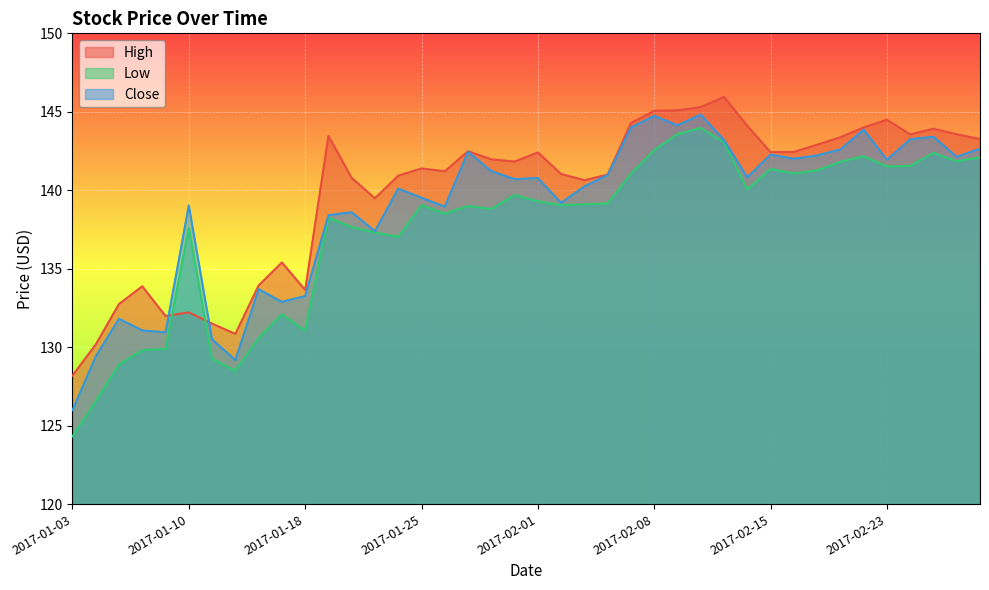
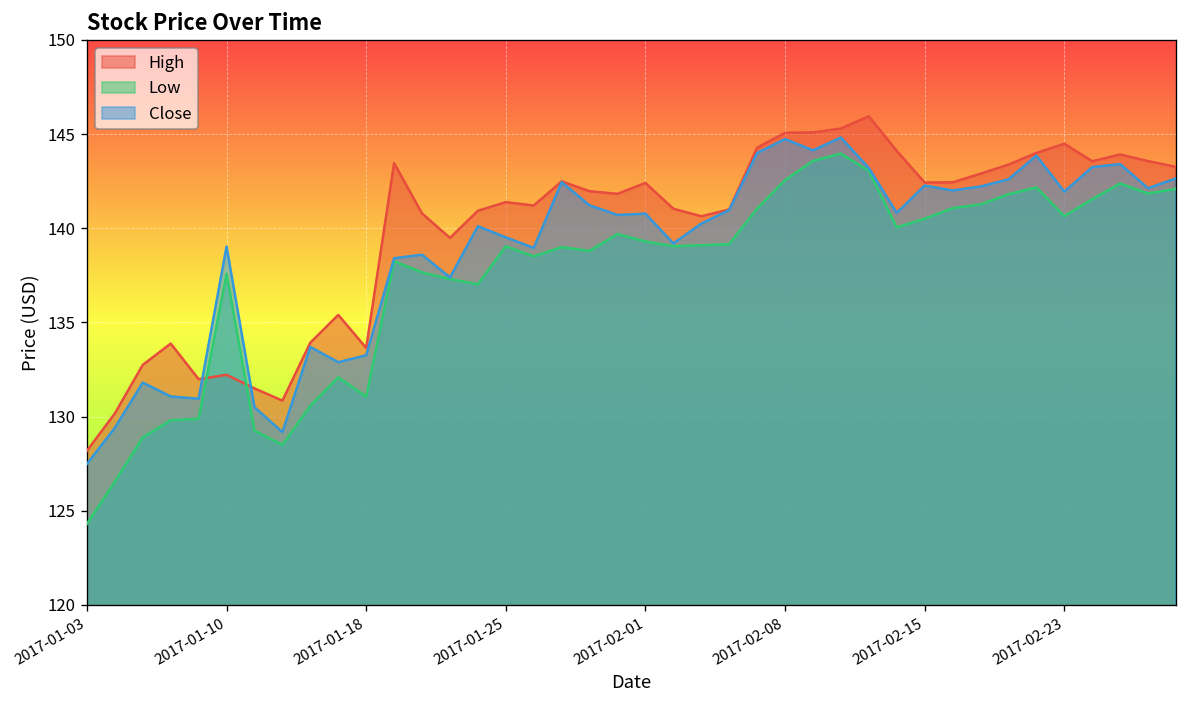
Close, 2017-01-03: 126.0 -> 127.5
Low, 2017-02-15: 141.4 -> 140.5
Low, 2017-02-23: 141.5 -> 140.6
